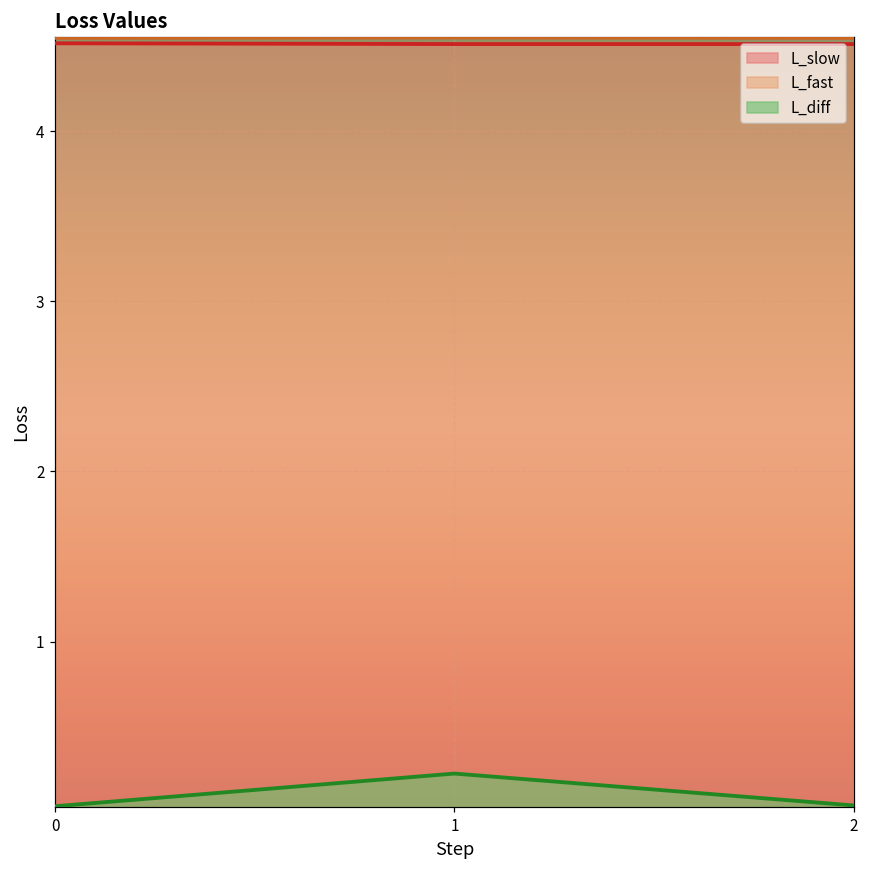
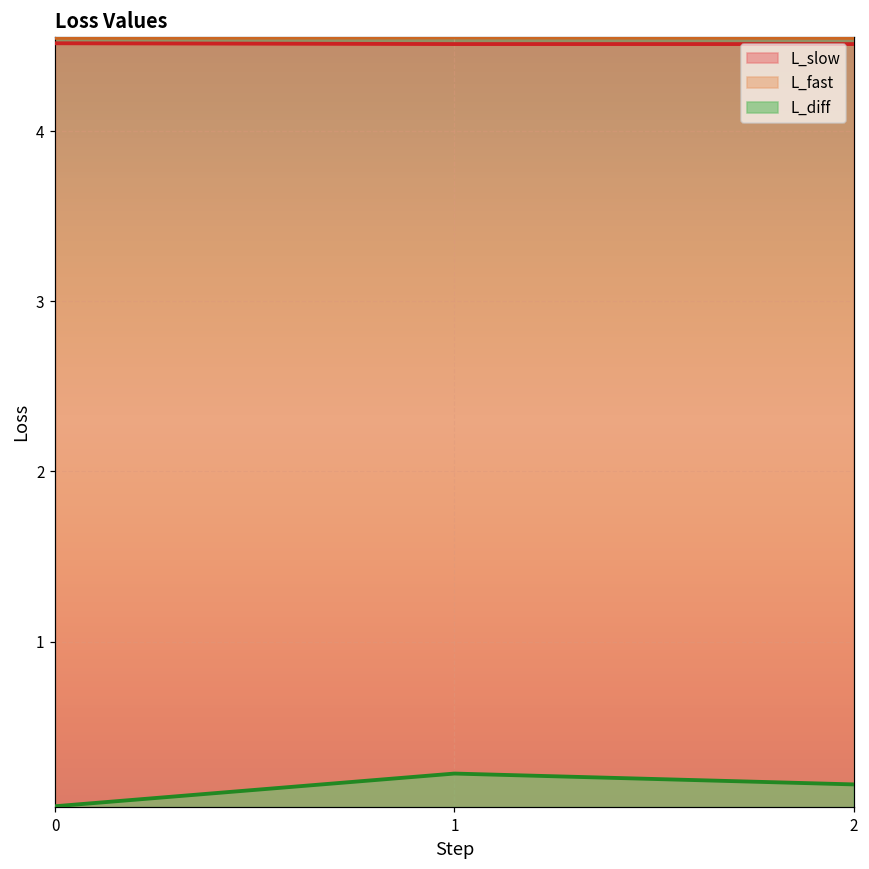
L_diff, 2: 0.04 -> 0.16
